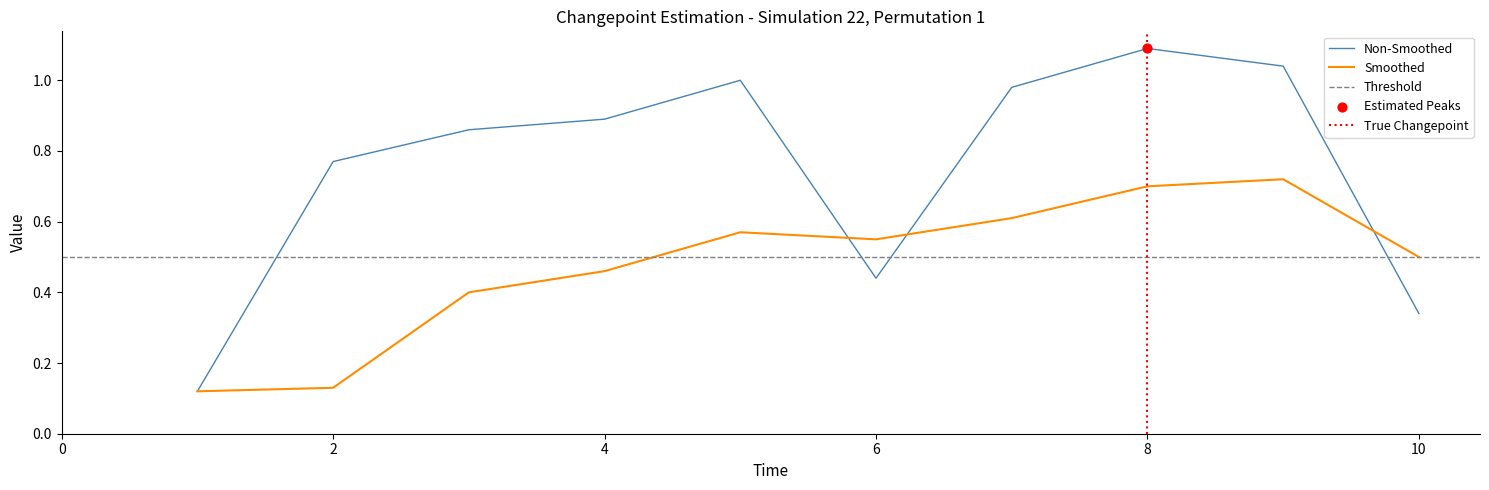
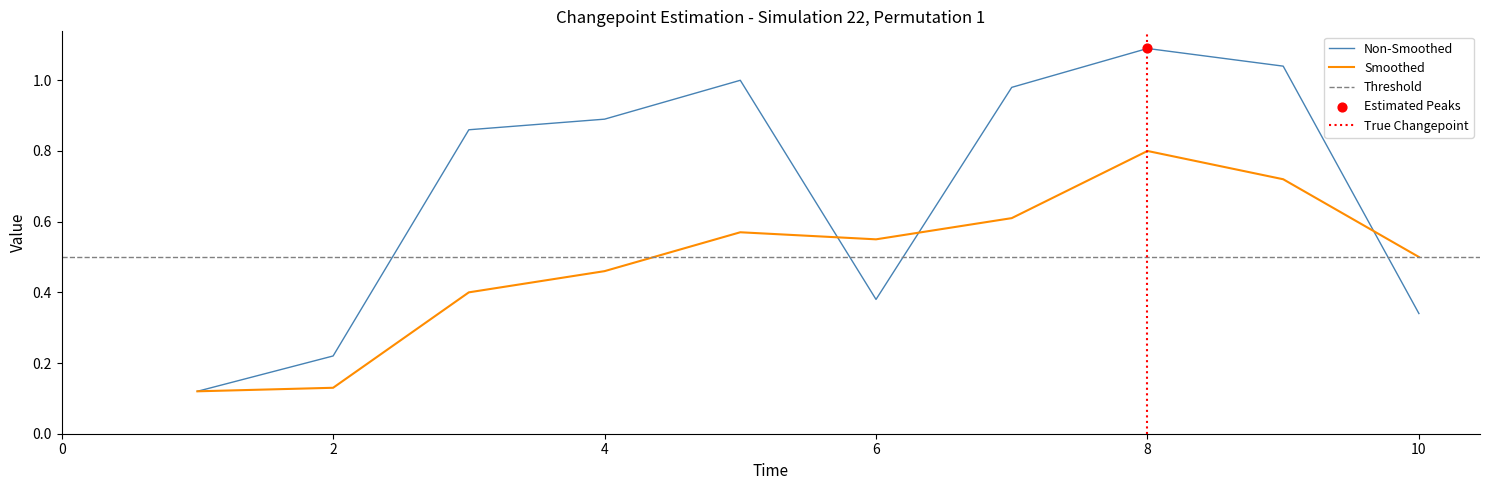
Non-Smoothed, 2: 0.77 -> 0.22
Non-Smoothed, 6: 0.44 -> 0.38
Smoothed, 8: 0.7 -> 0.8
